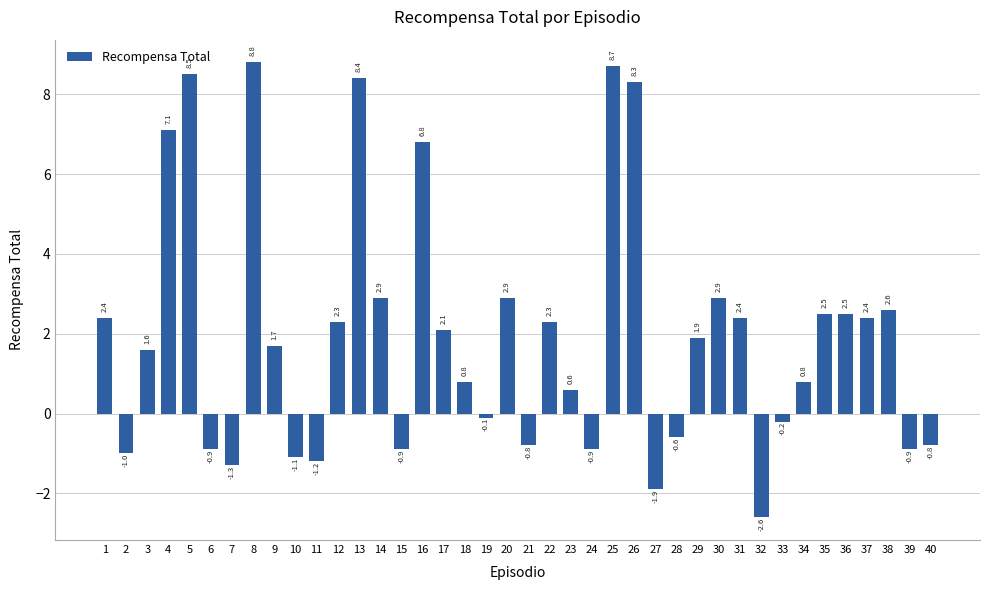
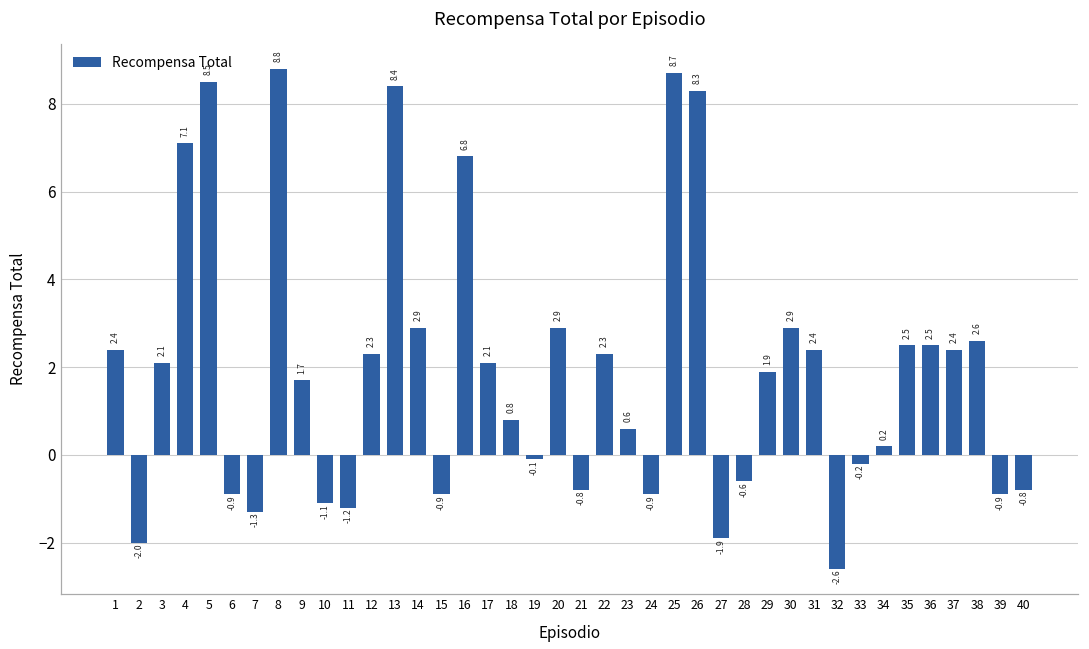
2: -1.0 -> -2.0
3: 1.6 -> 2.1
34: 0.8 -> 0.2
